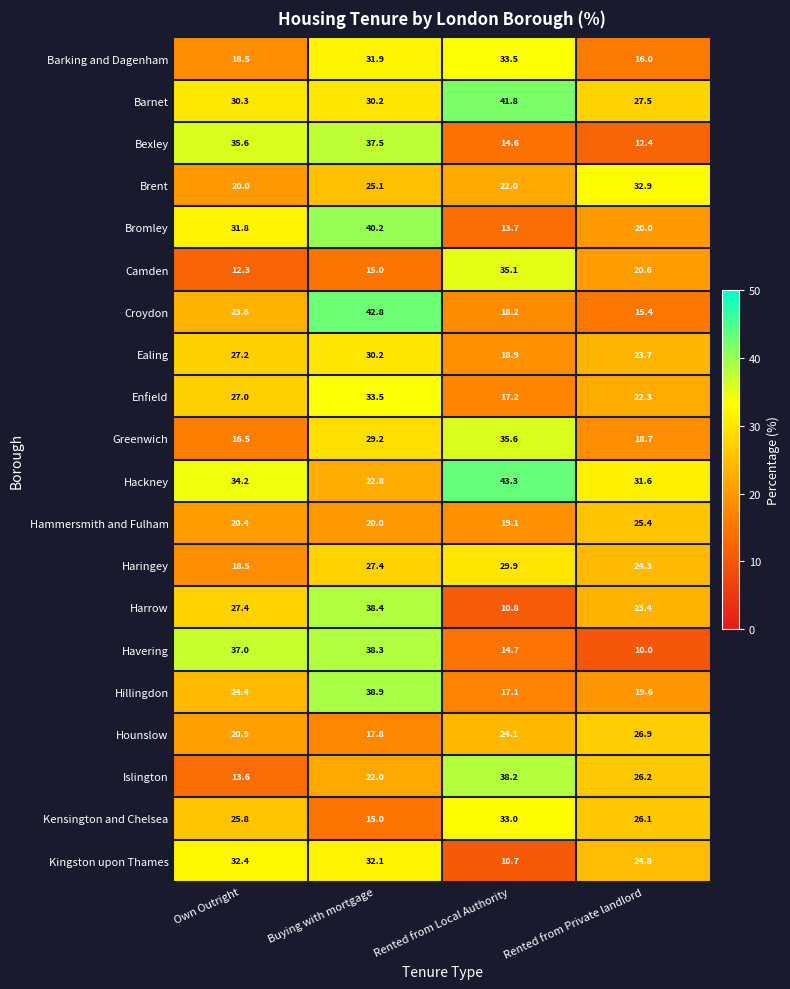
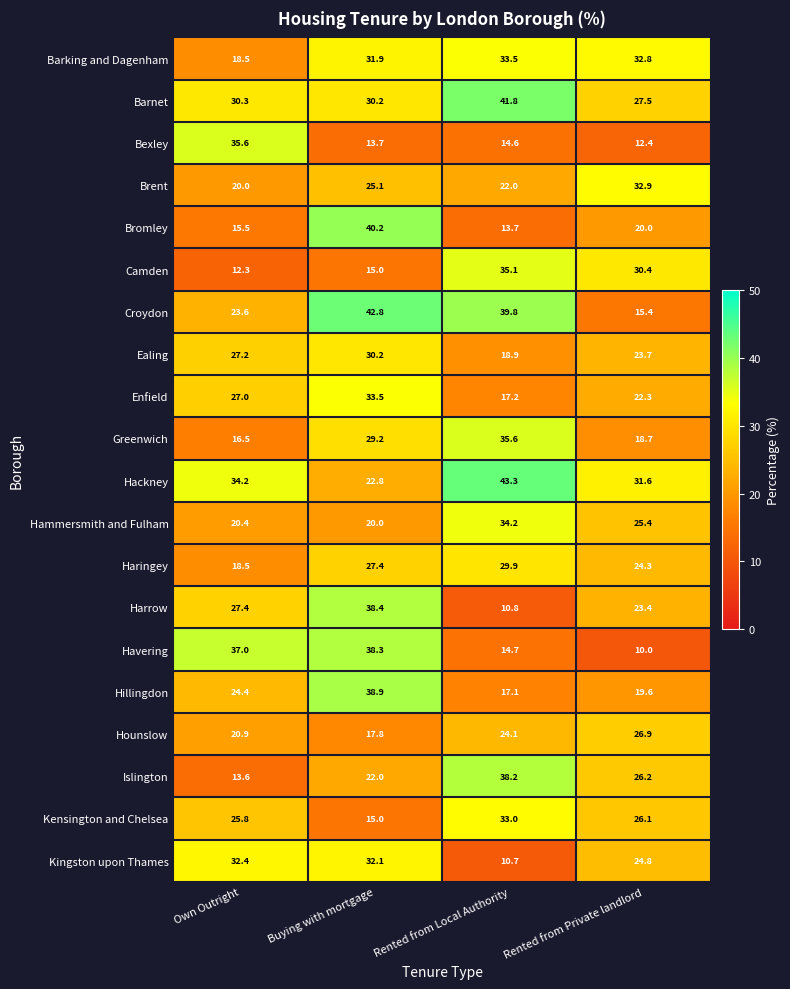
Barking and Dagenham, Rented from Private landlord: 16.0 -> 32.8
Bexley, Buying with mortgage: 37.5 -> 13.7
Bromley, Own Outright: 31.8 -> 15.5
Camden, Rented from Private landlord: 20.6 -> 30.4
Croydon, Rented from Local Authority: 18.2 -> 39.8
Hammersmith and Fulham, Rented from Local Authority: 19.1 -> 34.2
